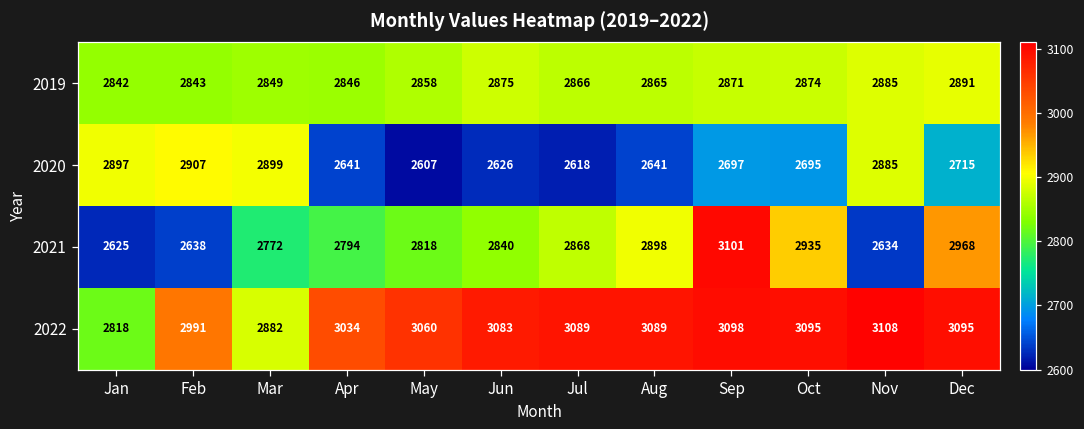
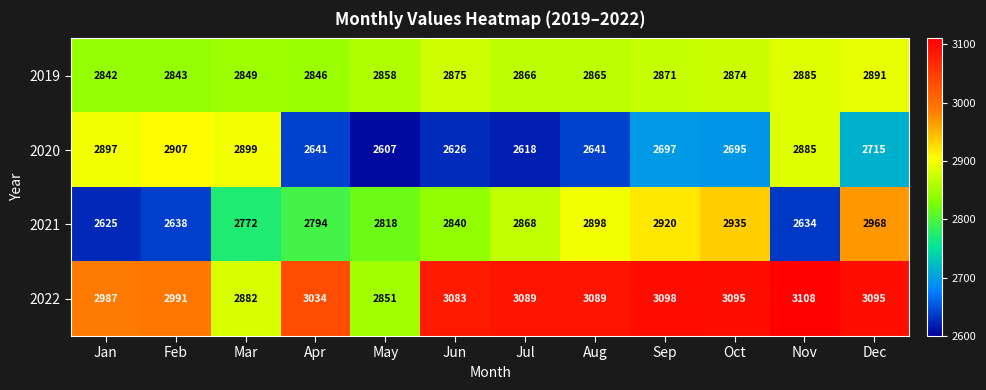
2021, Sep: 3101 -> 2920
2022, Jan: 2818 -> 2987
2022, May: 3060 -> 2851
